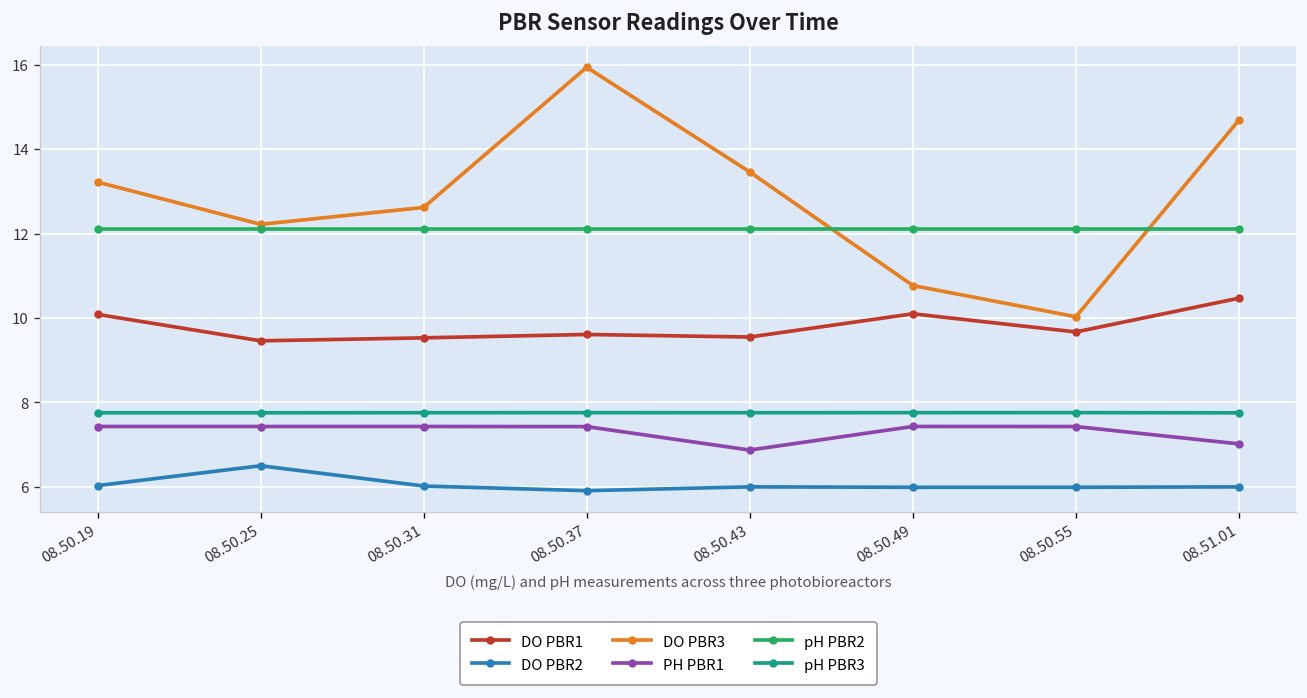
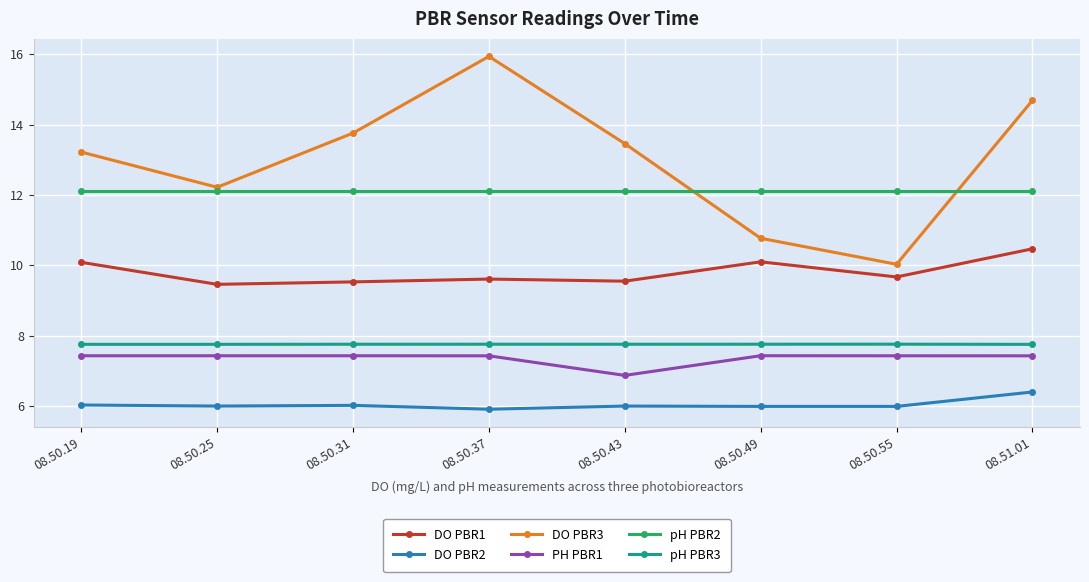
DO PBR2, 08.50.25: 6.5 -> 6.0
DO PBR3, 08.50.31: 12.6 -> 13.8
DO PBR2, 08.51.01: 6.0 -> 6.4
PH PBR1, 08.51.01: 7.0 -> 7.4
